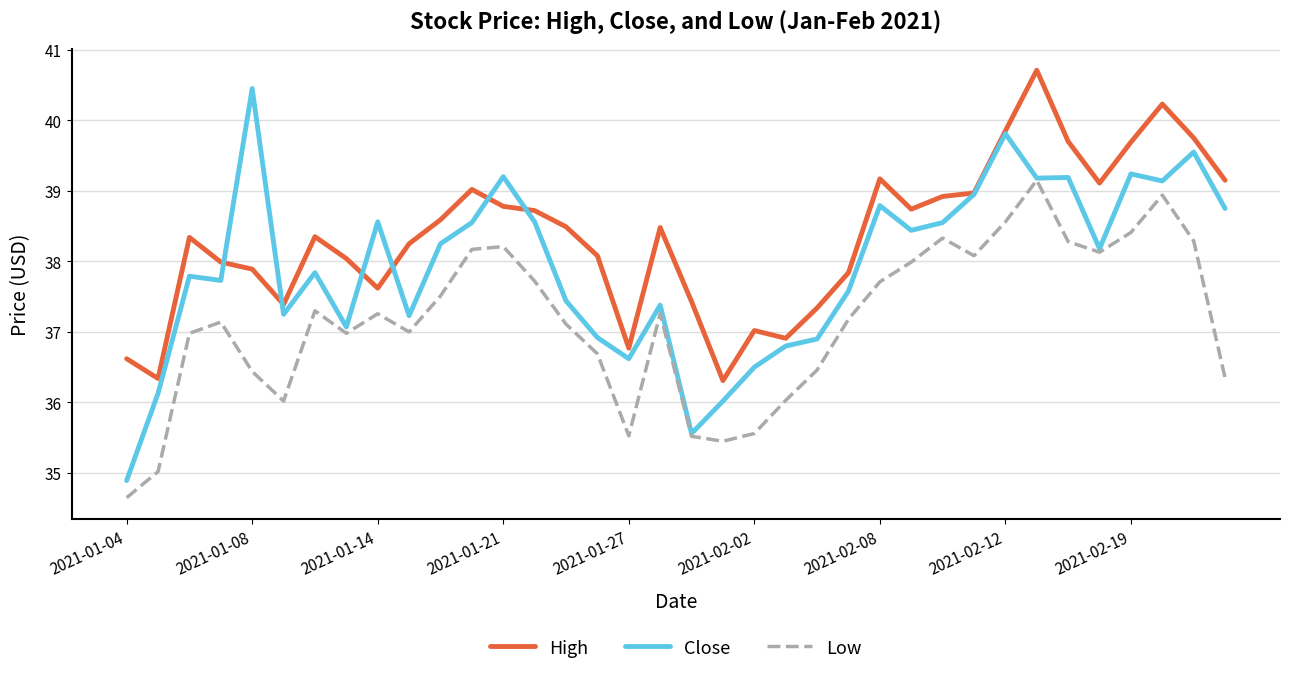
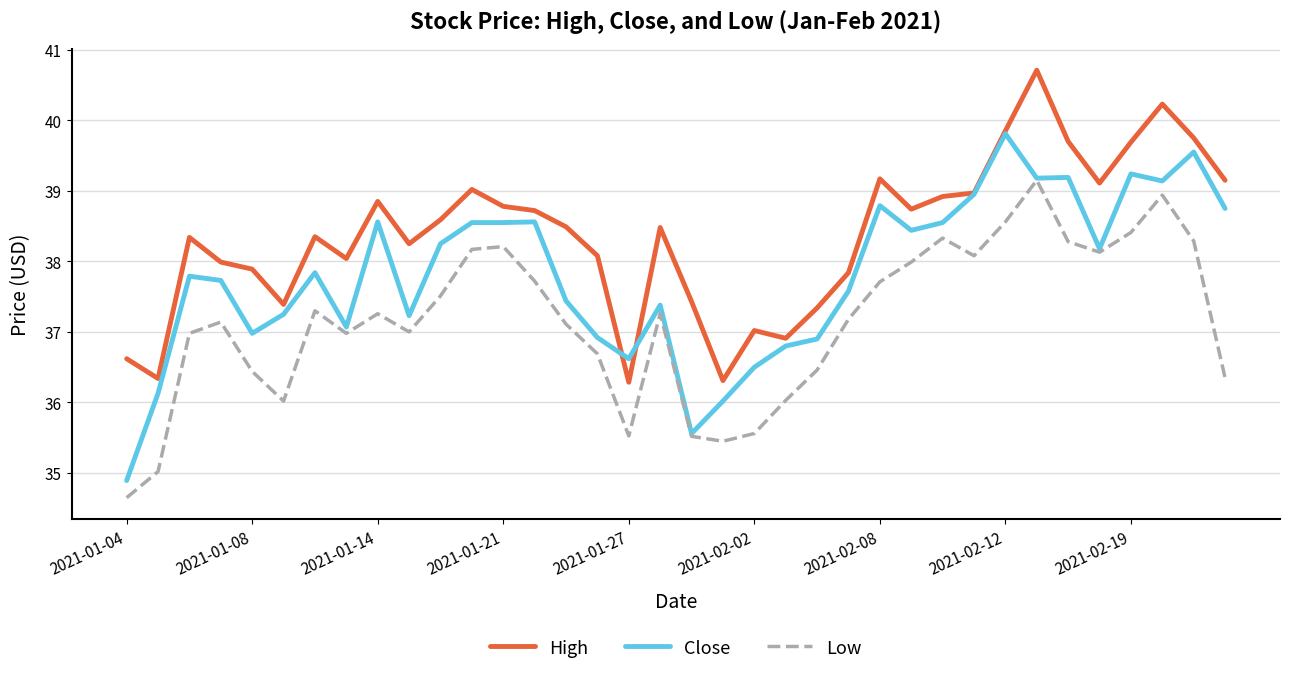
Close, 2021-01-08: 40.5 -> 37.0
High, 2021-01-14: 37.6 -> 38.8
Close, 2021-01-21: 39.2 -> 38.5
High, 2021-01-27: 36.8 -> 36.3
